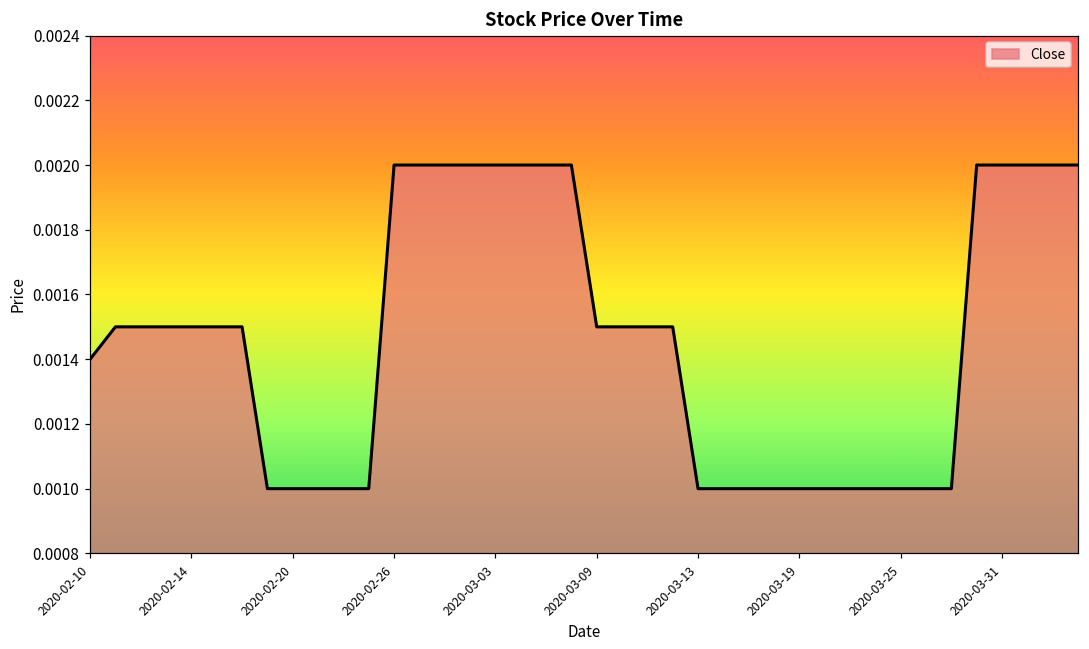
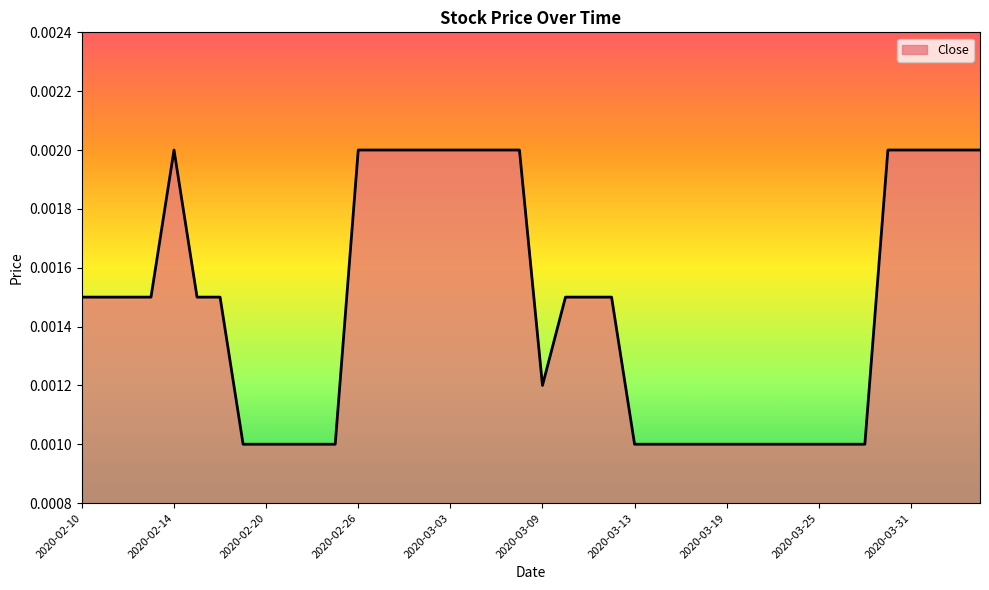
2020-02-10: 0.0014 -> 0.0015
2020-02-14: 0.0015 -> 0.0020
2020-03-09: 0.0015 -> 0.0012
